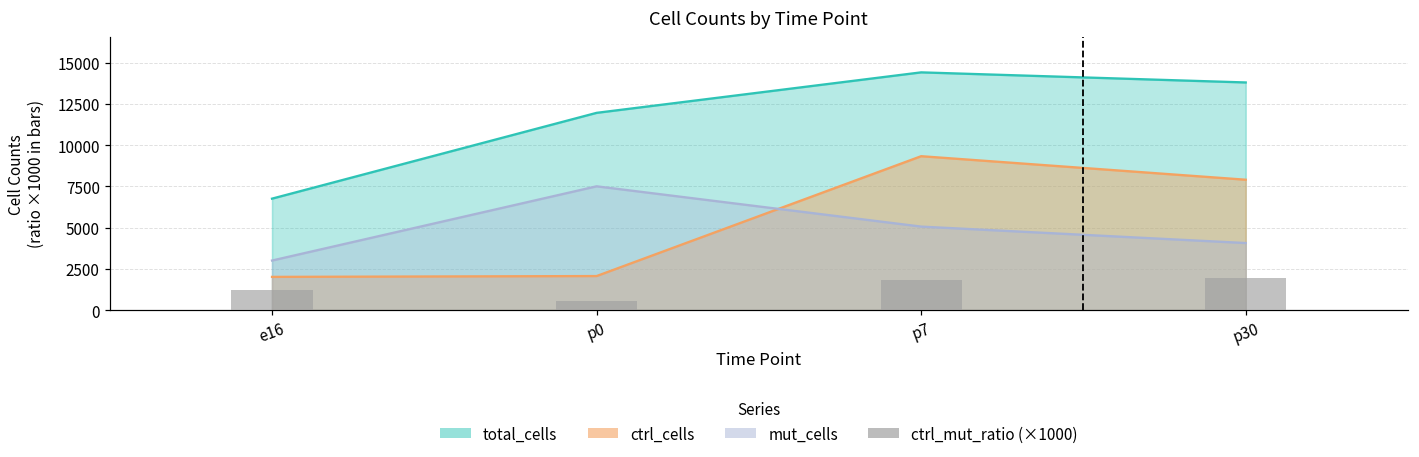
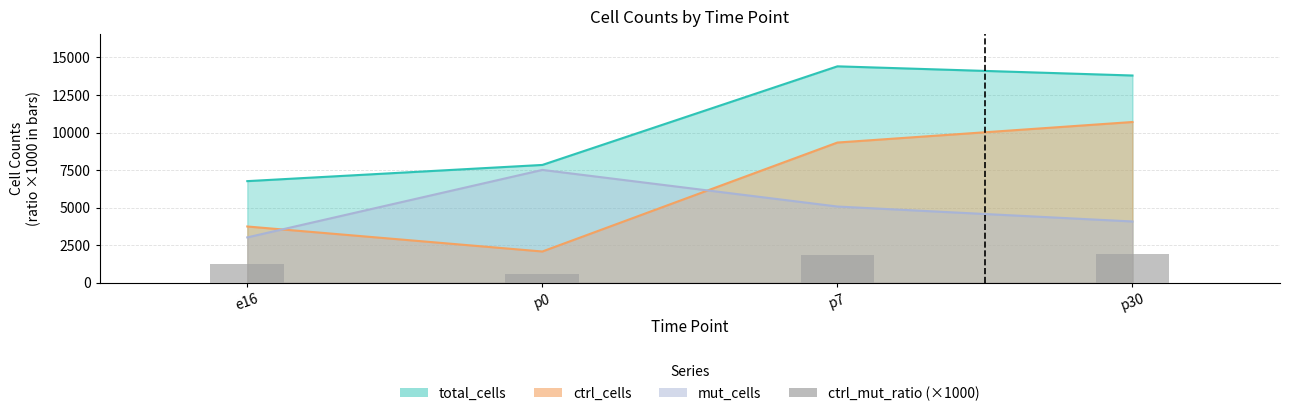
ctrl_cells, e16: 2000 -> 3700
total_cells, p0: 12000 -> 7800
ctrl_cells, p30: 7900 -> 10700
